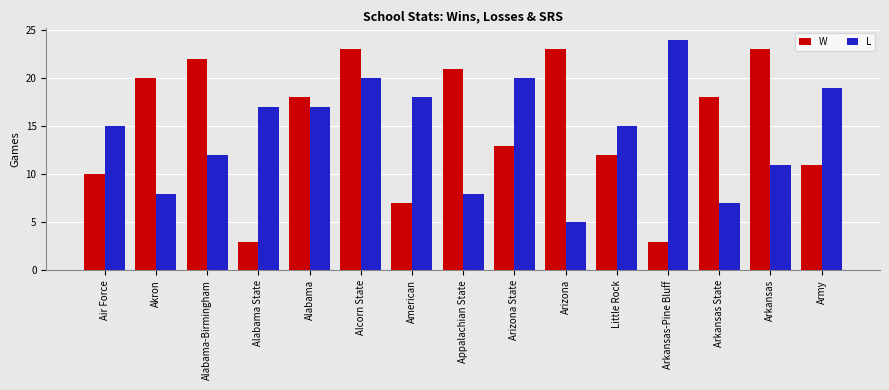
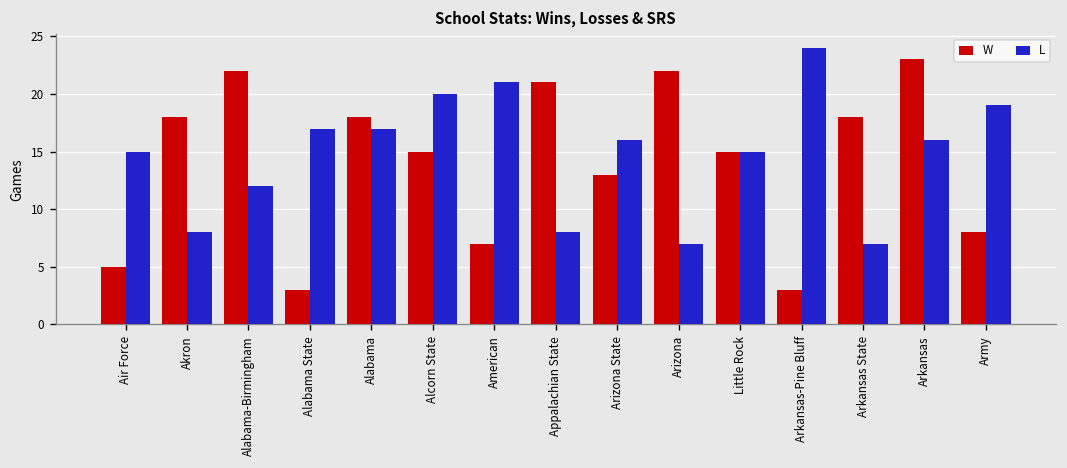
W, Air Force: 10 -> 5
W, Akron: 20 -> 18
W, Alcorn State: 23 -> 15
L, American: 18 -> 21
L, Arizona State: 20 -> 16
W, Arizona: 23 -> 22
L, Arizona: 5 -> 7
W, Little Rock: 12 -> 15
L, Arkansas: 11 -> 16
W, Army: 11 -> 8
